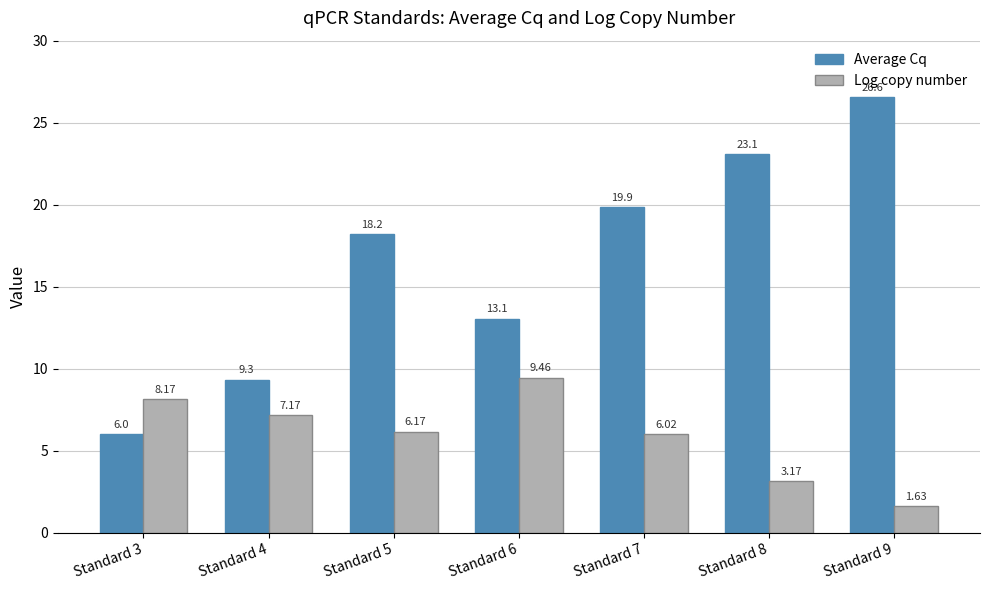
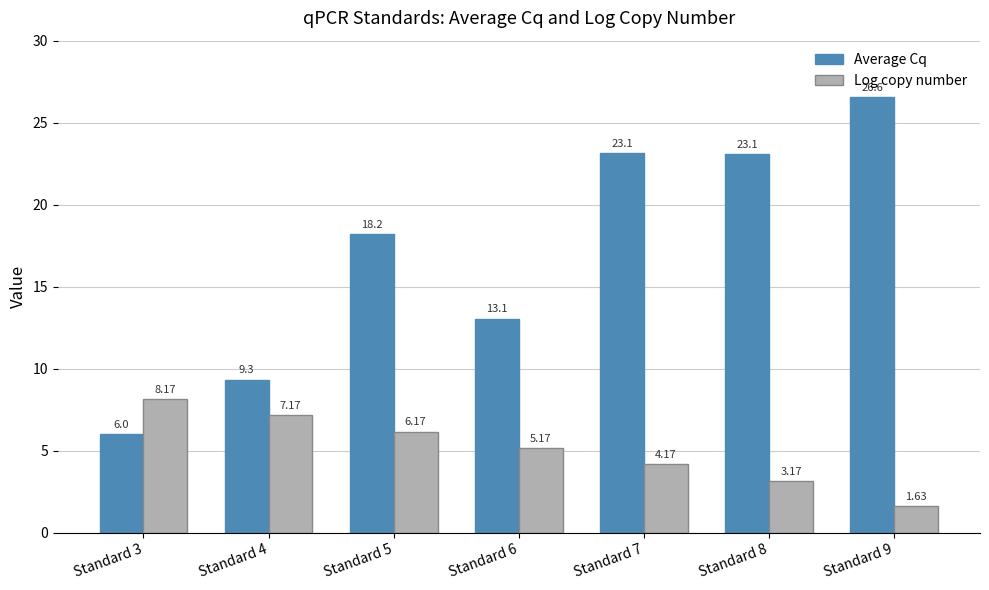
Log copy number, Standard 6: 9.46 -> 5.17
Average Cq, Standard 7: 19.9 -> 23.1
Log copy number, Standard 7: 6.02 -> 4.17
